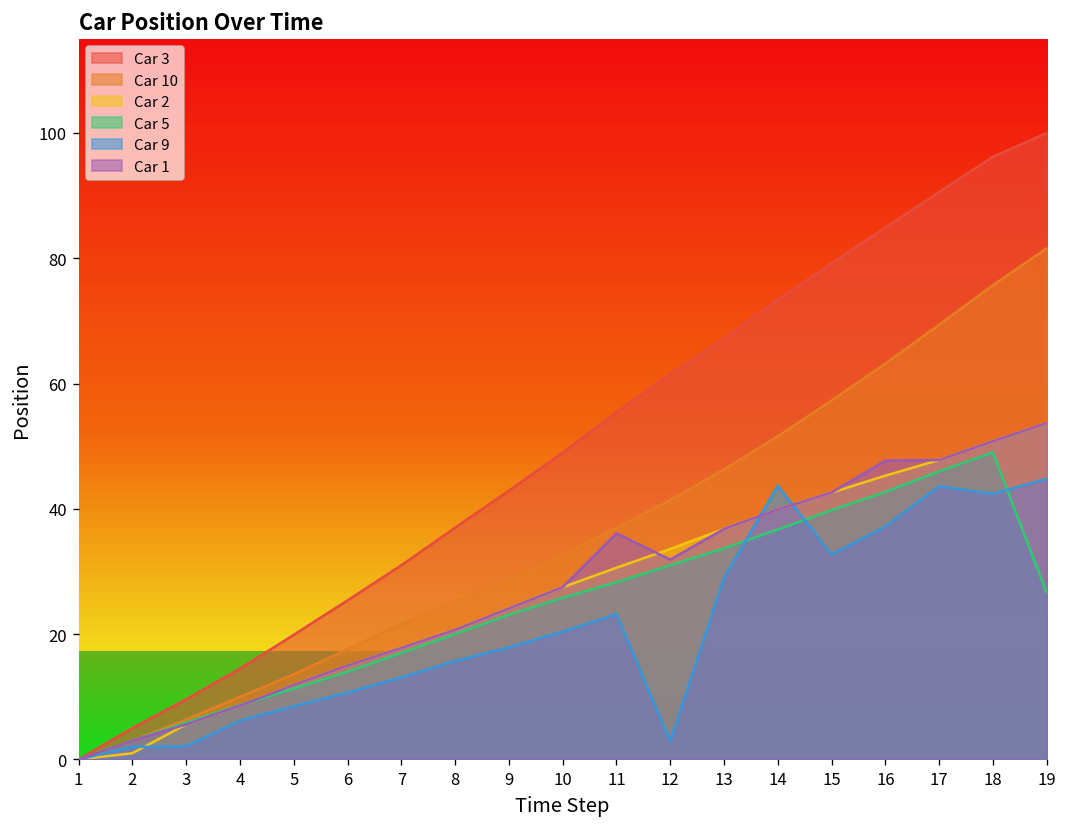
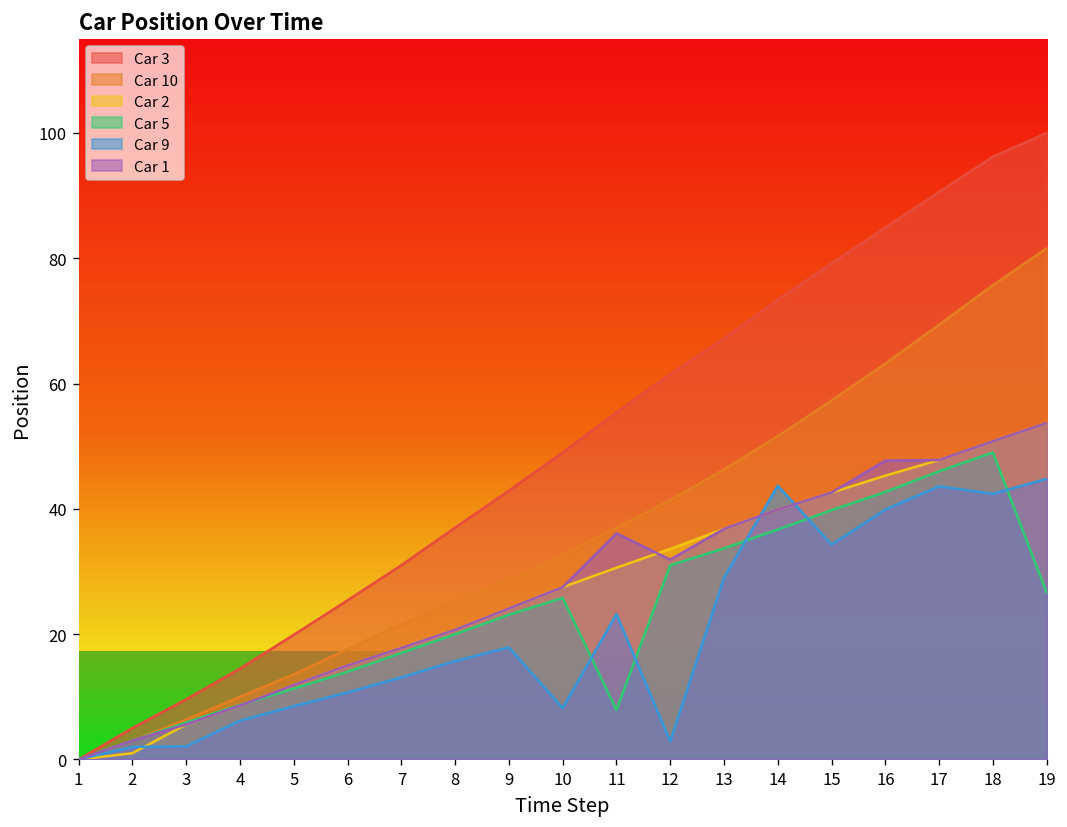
Car 9, 10: 20 -> 8
Car 5, 11: 28 -> 8
Car 9, 15: 33 -> 34
Car 9, 16: 37 -> 40
